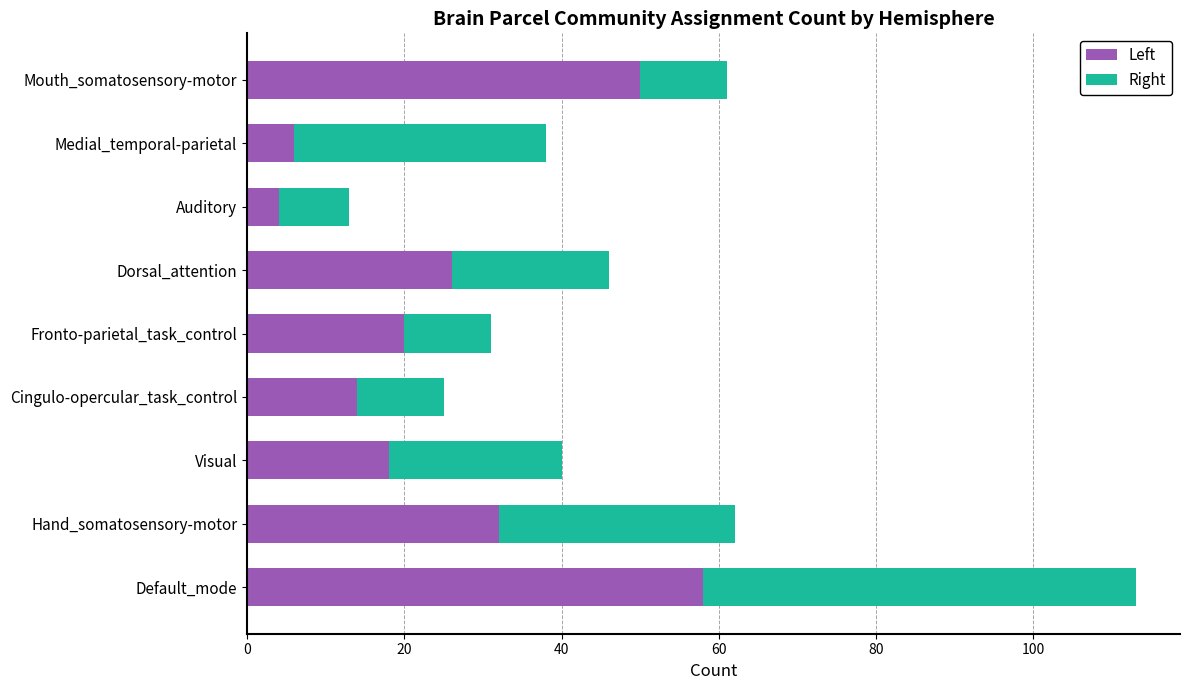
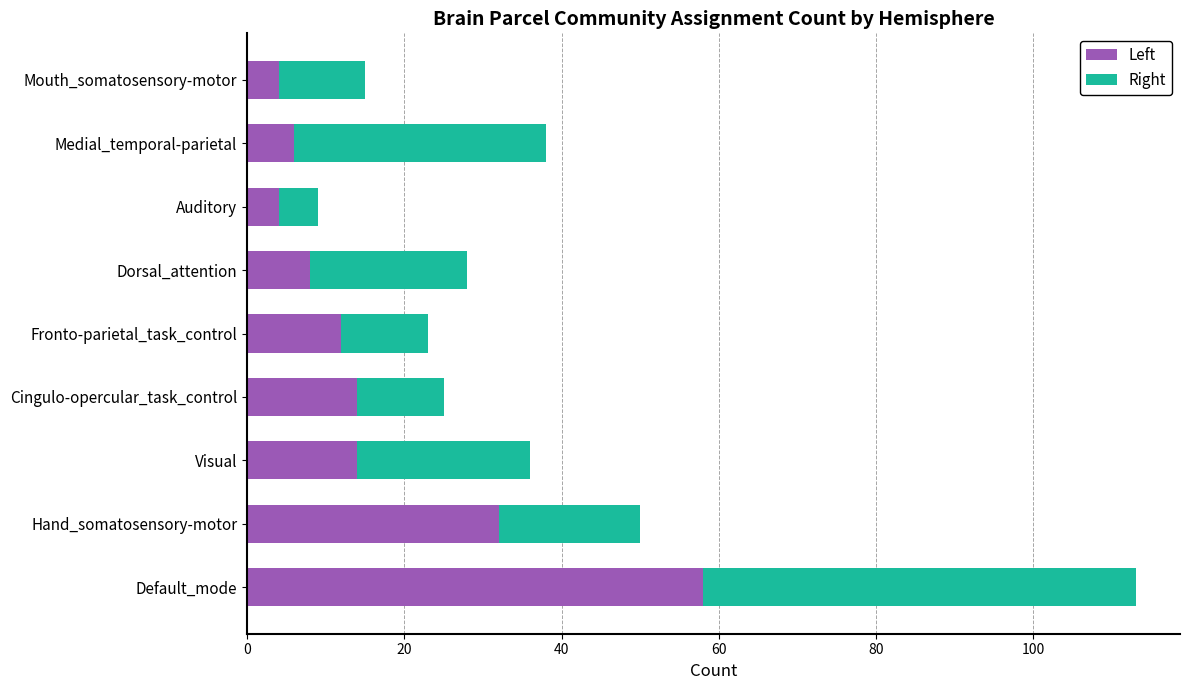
Left, Mouth_somatosensory-motor: 50 -> 4
Right, Auditory: 9 -> 5
Left, Dorsal_attention: 26 -> 8
Left, Fronto-parietal_task_control: 20 -> 12
Left, Visual: 18 -> 14
Right, Hand_somatosensory-motor: 30 -> 18
